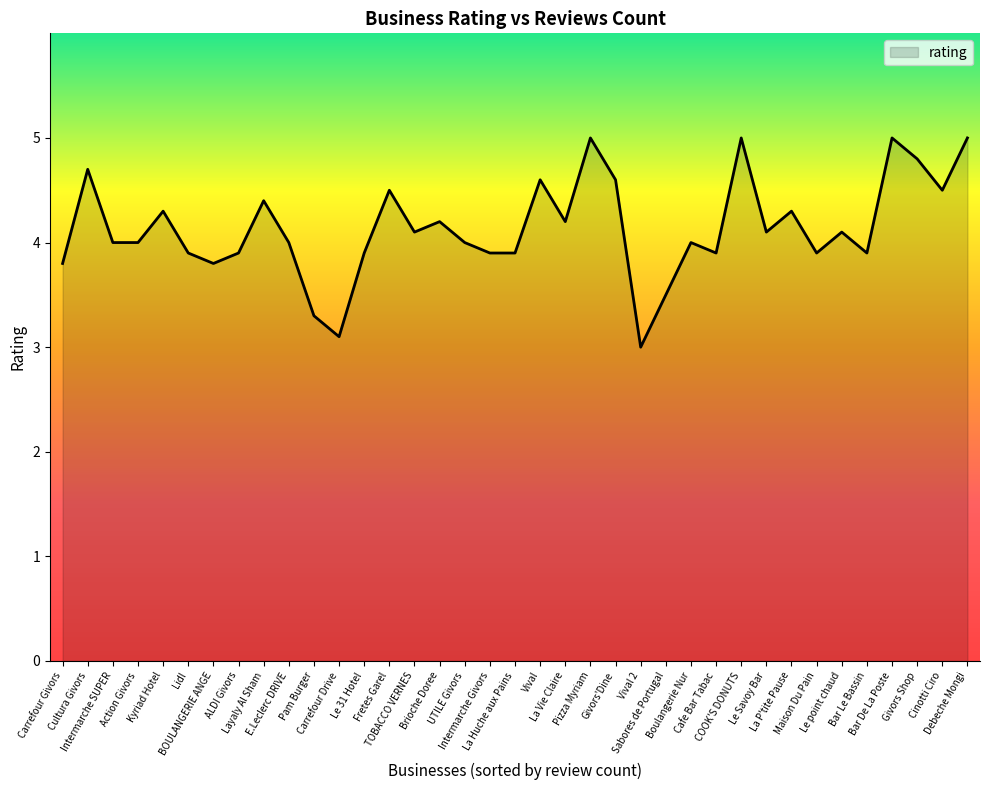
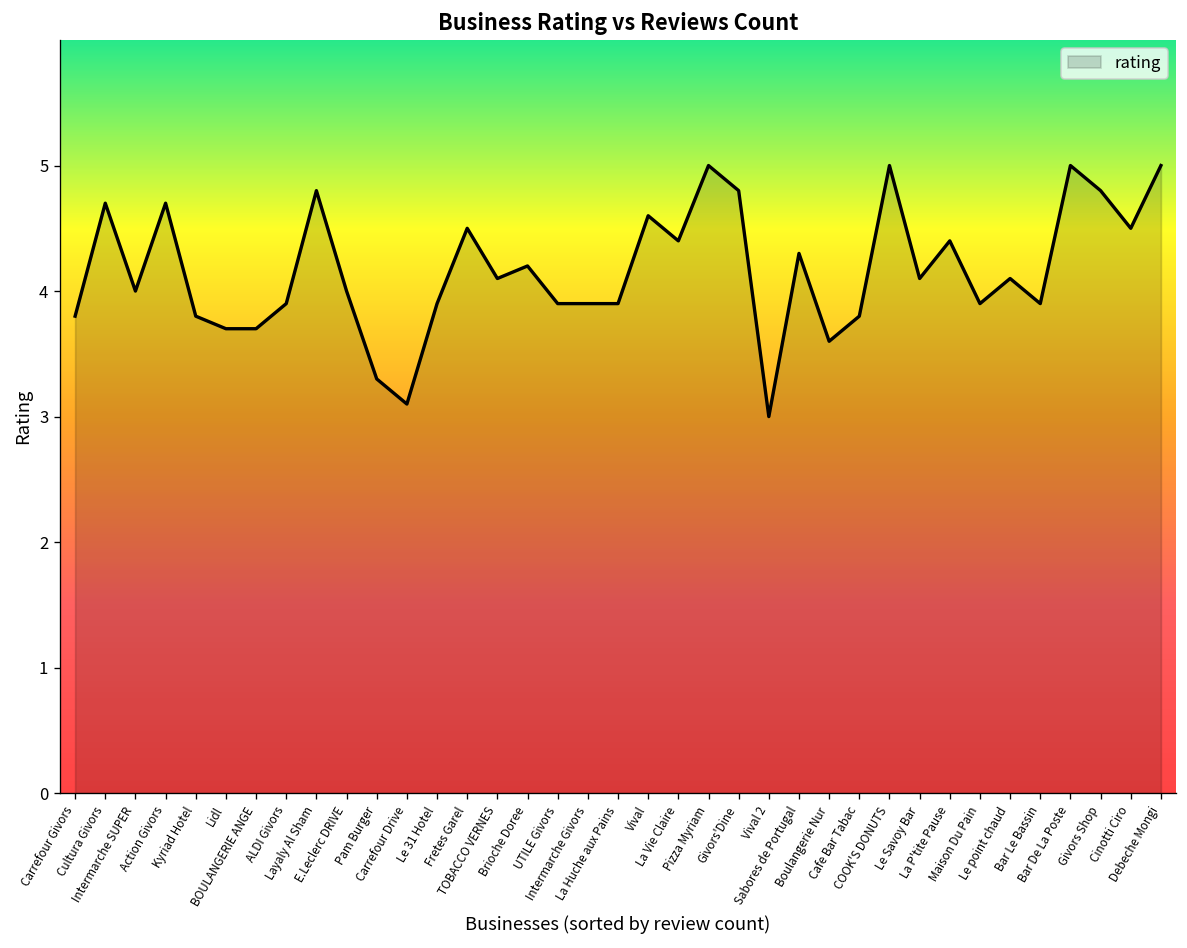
Action Givors: 4.0 -> 4.7
Kyriad Hotel: 4.3 -> 3.8
Lidl: 3.9 -> 3.7
BOULANGERIE ANGE: 3.8 -> 3.7
Layaly Al Sham: 4.4 -> 4.8
UTILE Givors: 4.0 -> 3.9
La Vie Claire: 4.2 -> 4.4
Givors'Dine: 4.6 -> 4.8
Sabores de Portugal: 3.5 -> 4.3
Boulangerie Nur: 4.0 -> 3.6
Cafe Bar Tabac: 3.9 -> 3.8
La P'tite Pause: 4.3 -> 4.4
